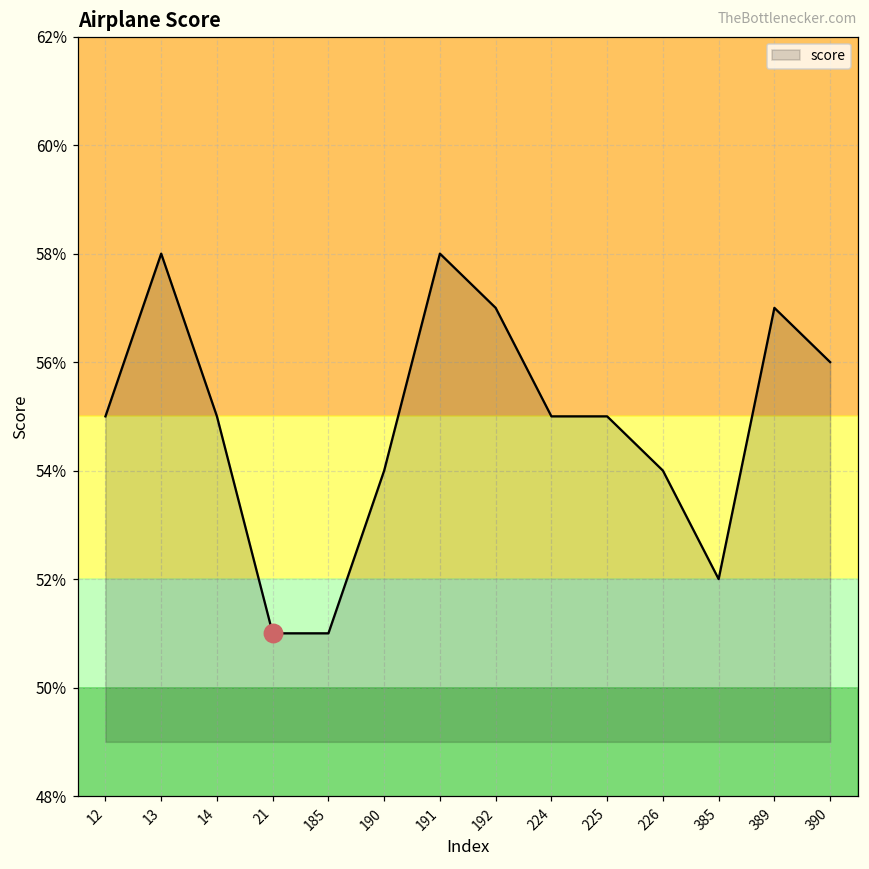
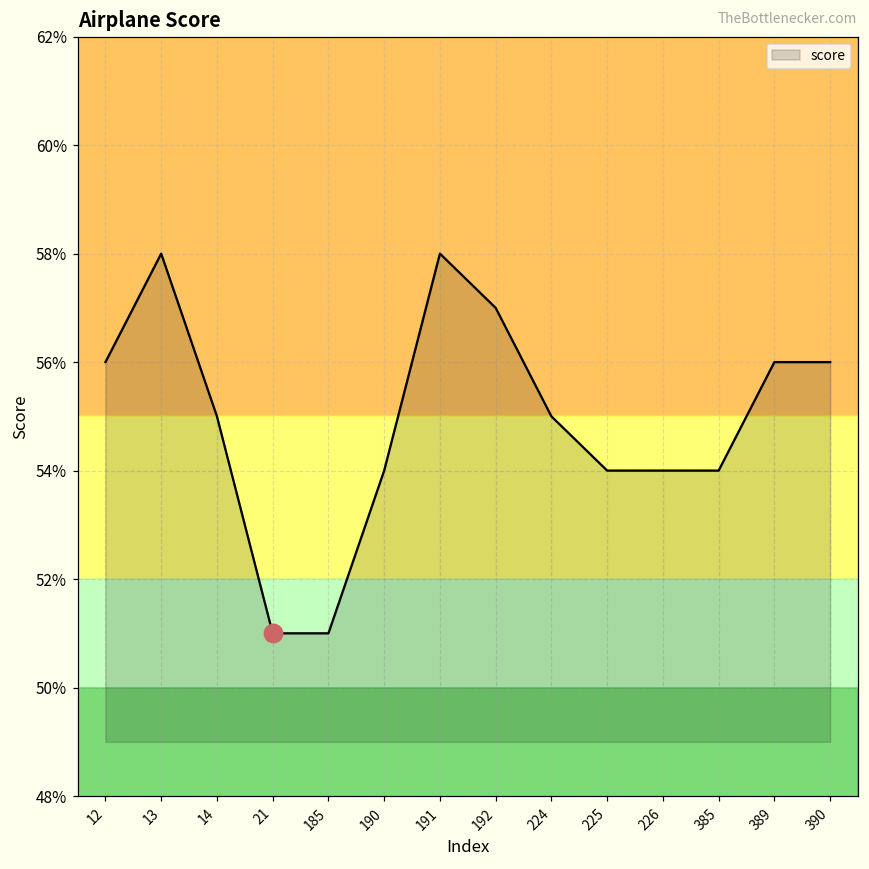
score, 12: 55.0% -> 56.0%
score, 225: 55.0% -> 54.0%
score, 385: 52.0% -> 54.0%
score, 389: 57.0% -> 56.0%
